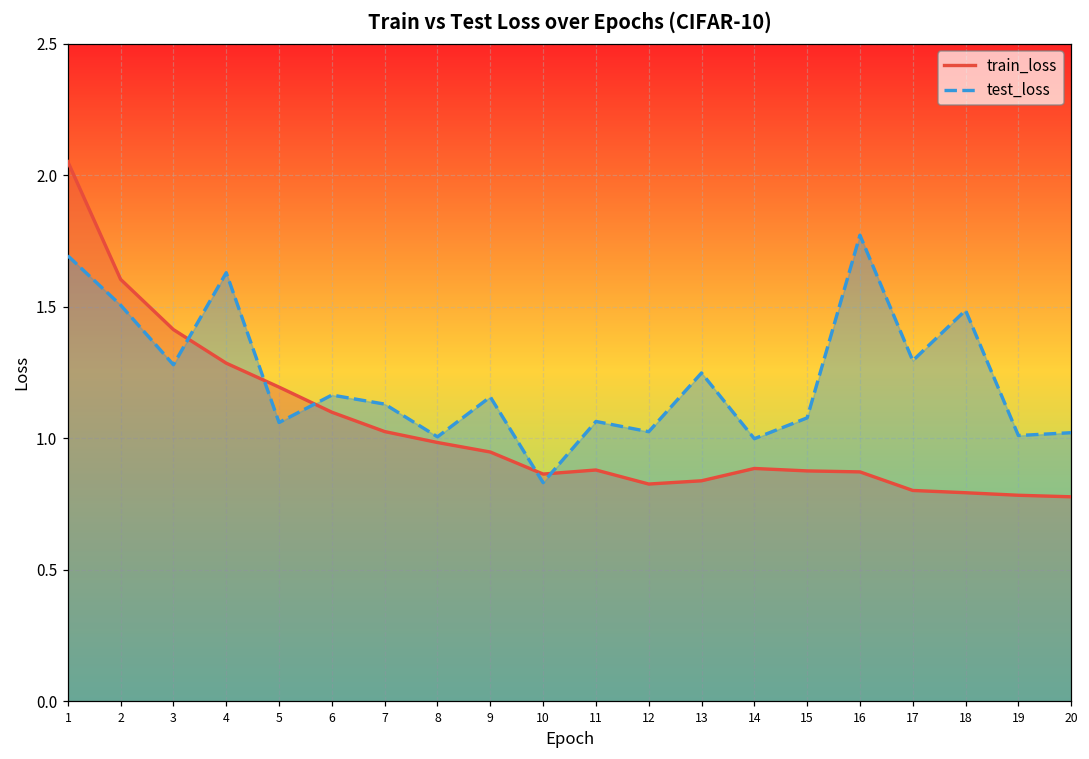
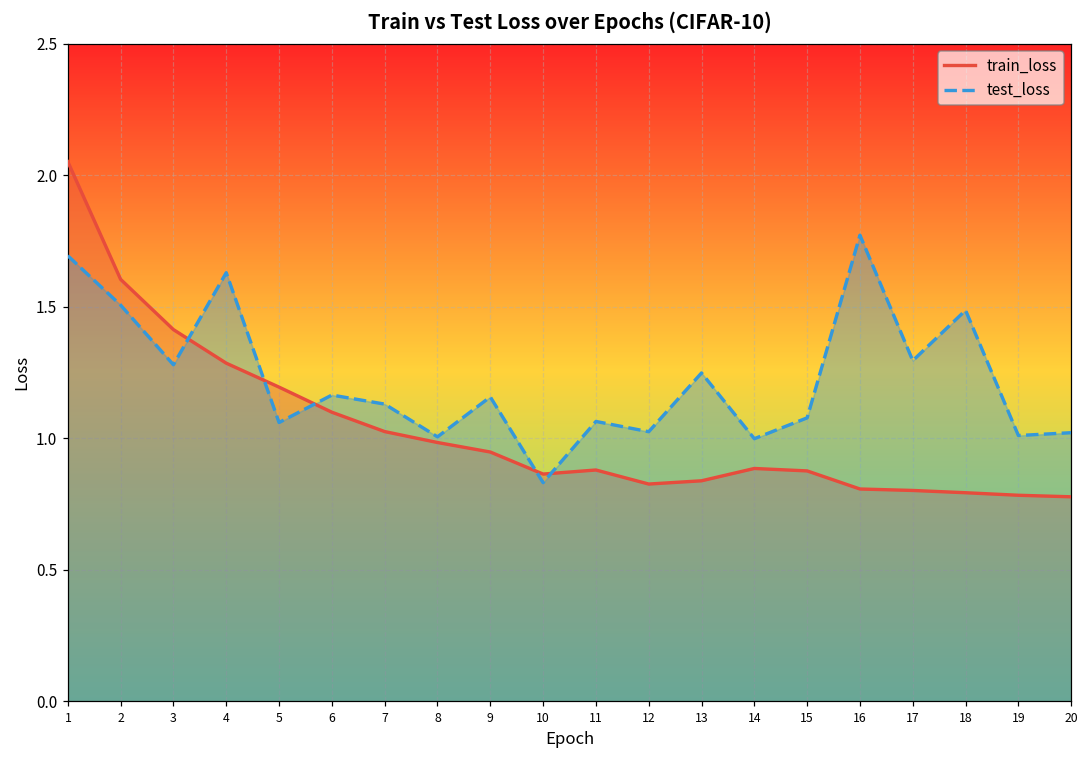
train_loss, 16: 0.87 -> 0.81
